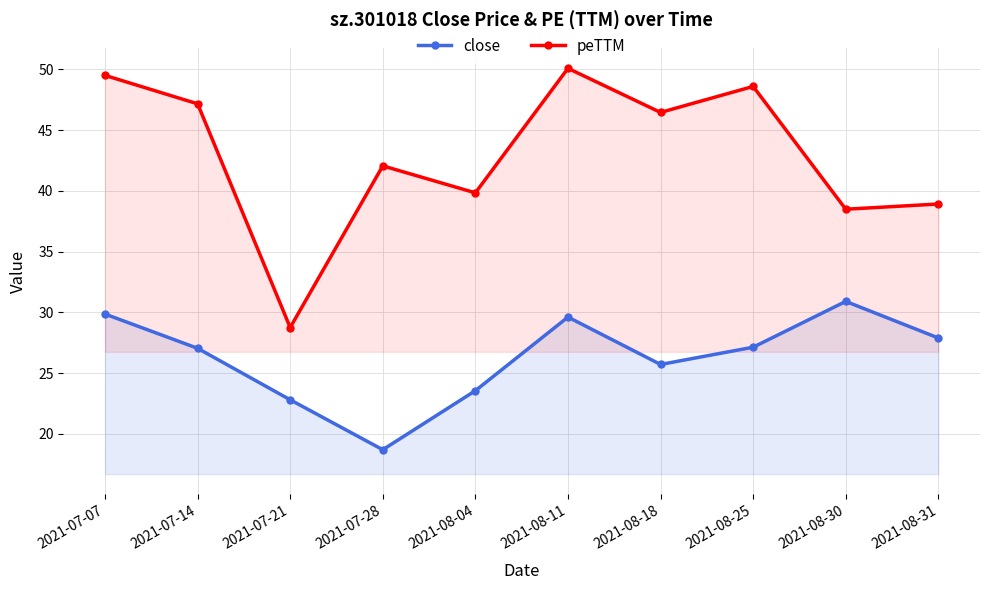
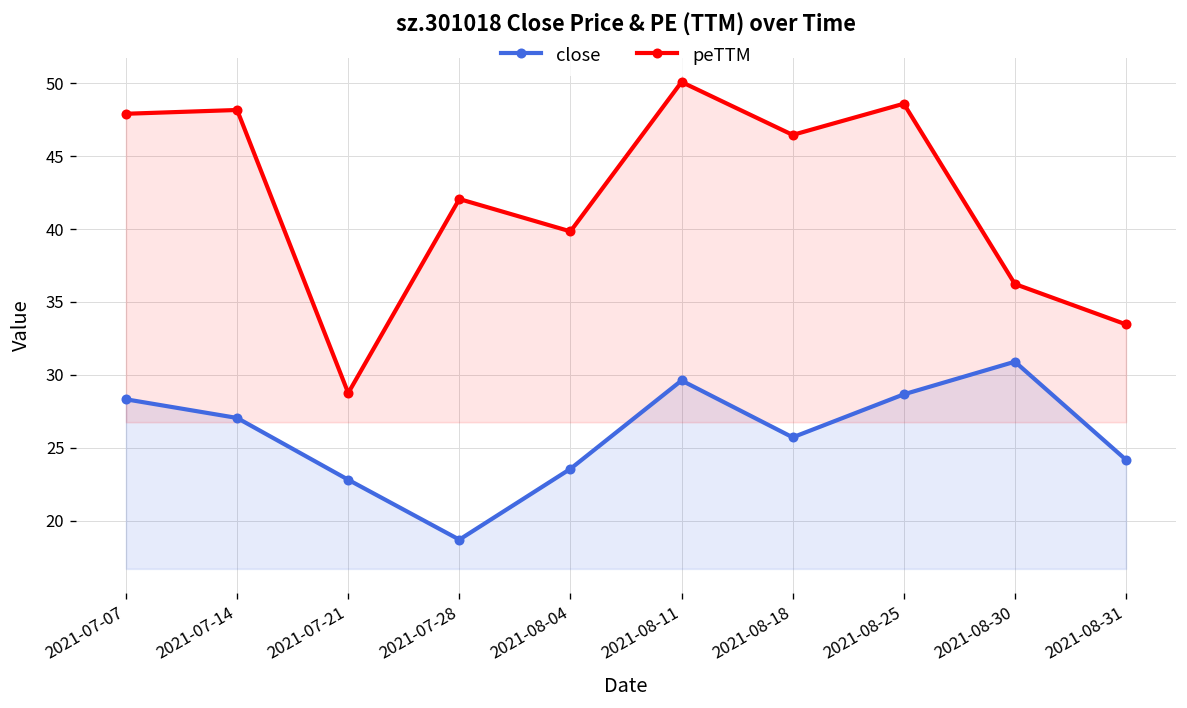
close, 2021-07-07: 29.9 -> 28.3
peTTM, 2021-07-07: 49.5 -> 47.9
peTTM, 2021-07-14: 47.2 -> 48.2
close, 2021-08-25: 27.1 -> 28.7
peTTM, 2021-08-30: 38.5 -> 36.2
close, 2021-08-31: 27.9 -> 24.2
peTTM, 2021-08-31: 38.9 -> 33.5
